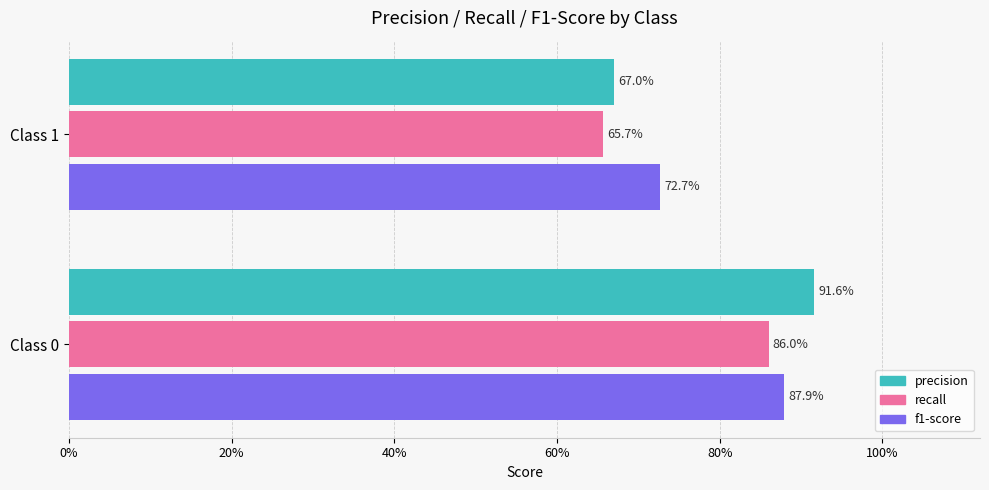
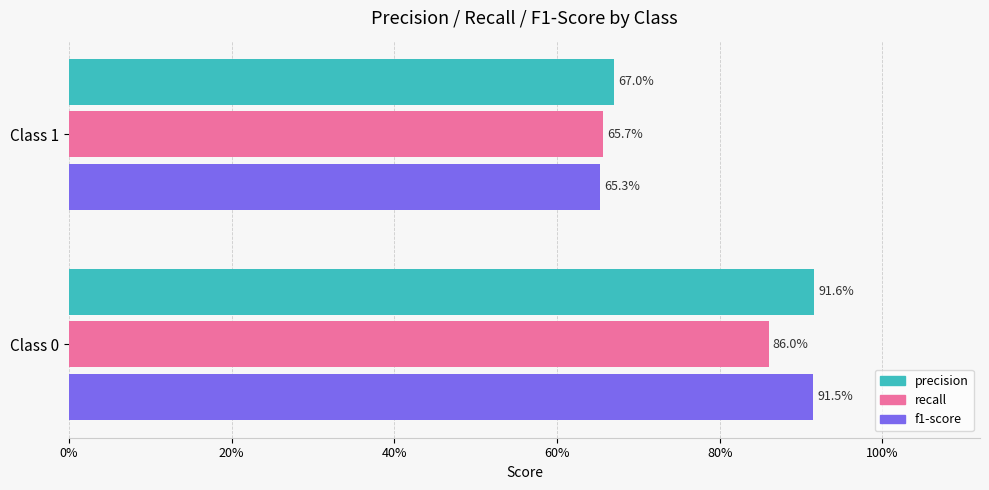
f1-score, Class 1: 72.7% -> 65.3%
f1-score, Class 0: 87.9% -> 91.5%
